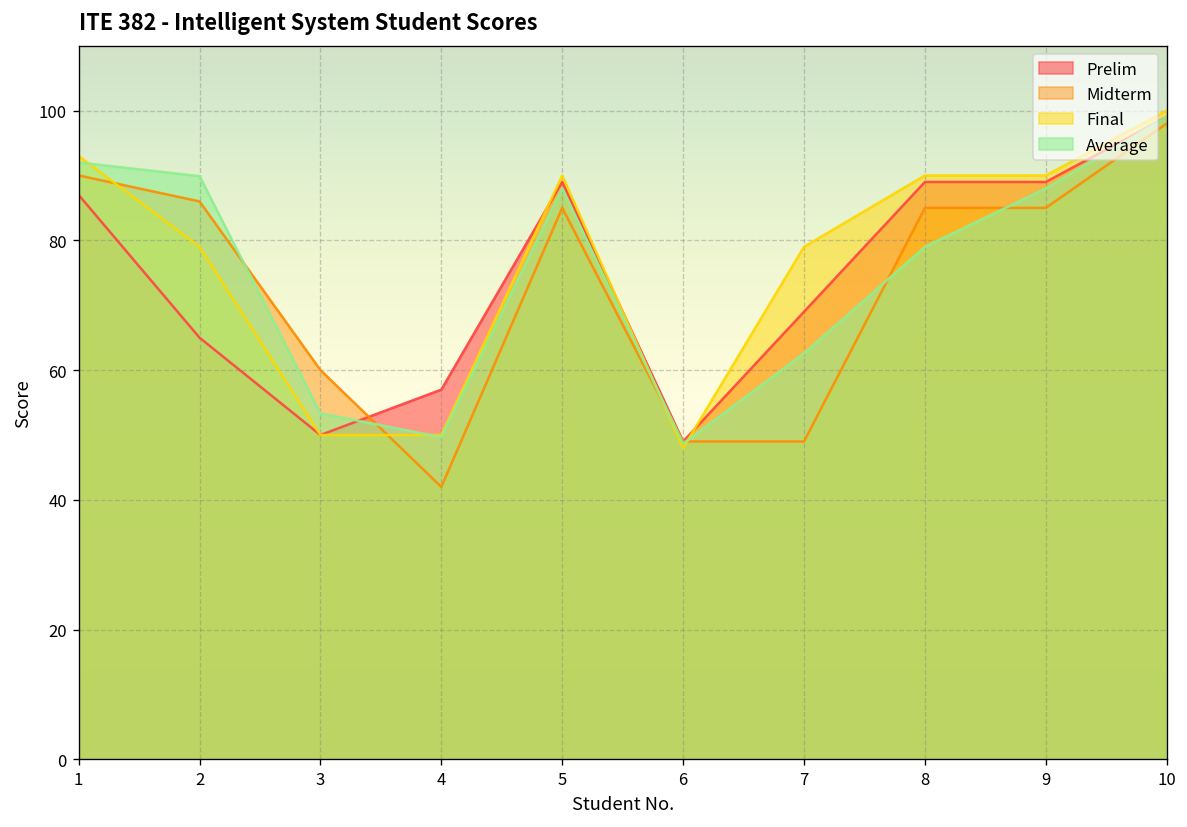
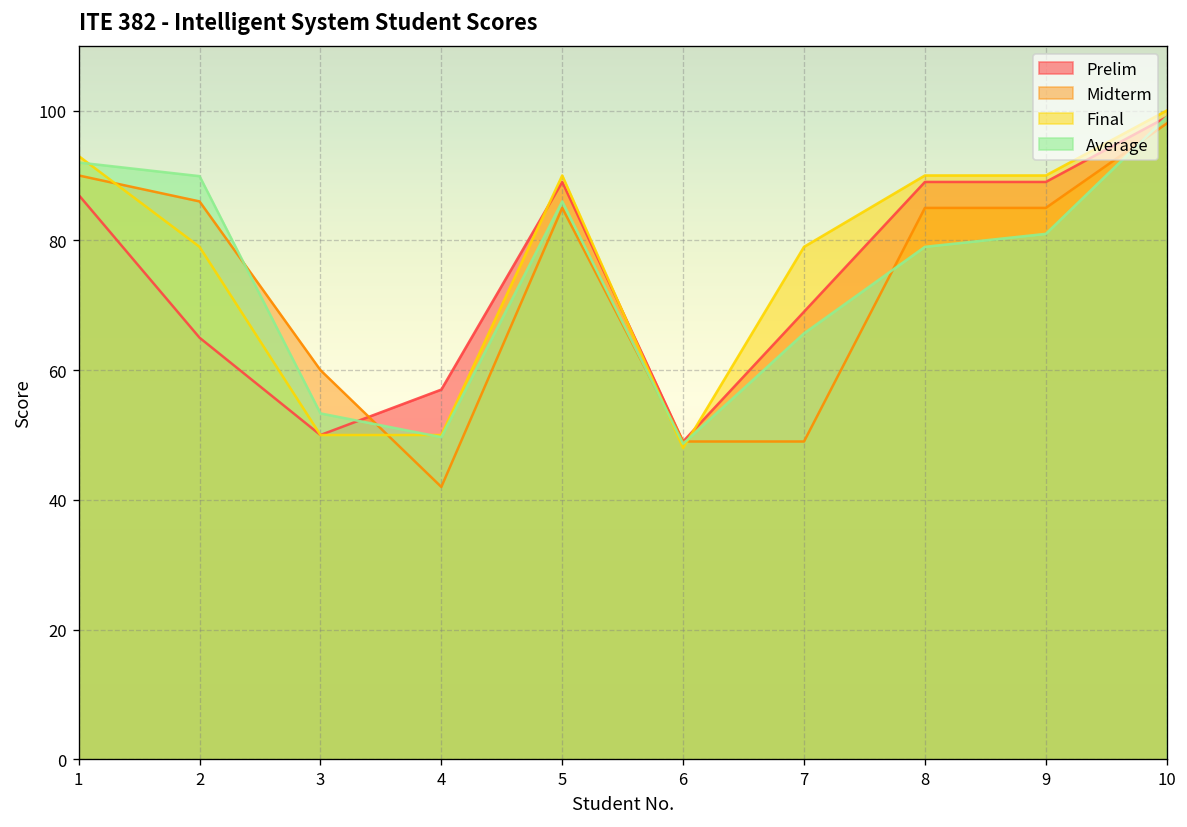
Average, 5: 88 -> 86
Average, 7: 63 -> 66
Average, 9: 88 -> 81
